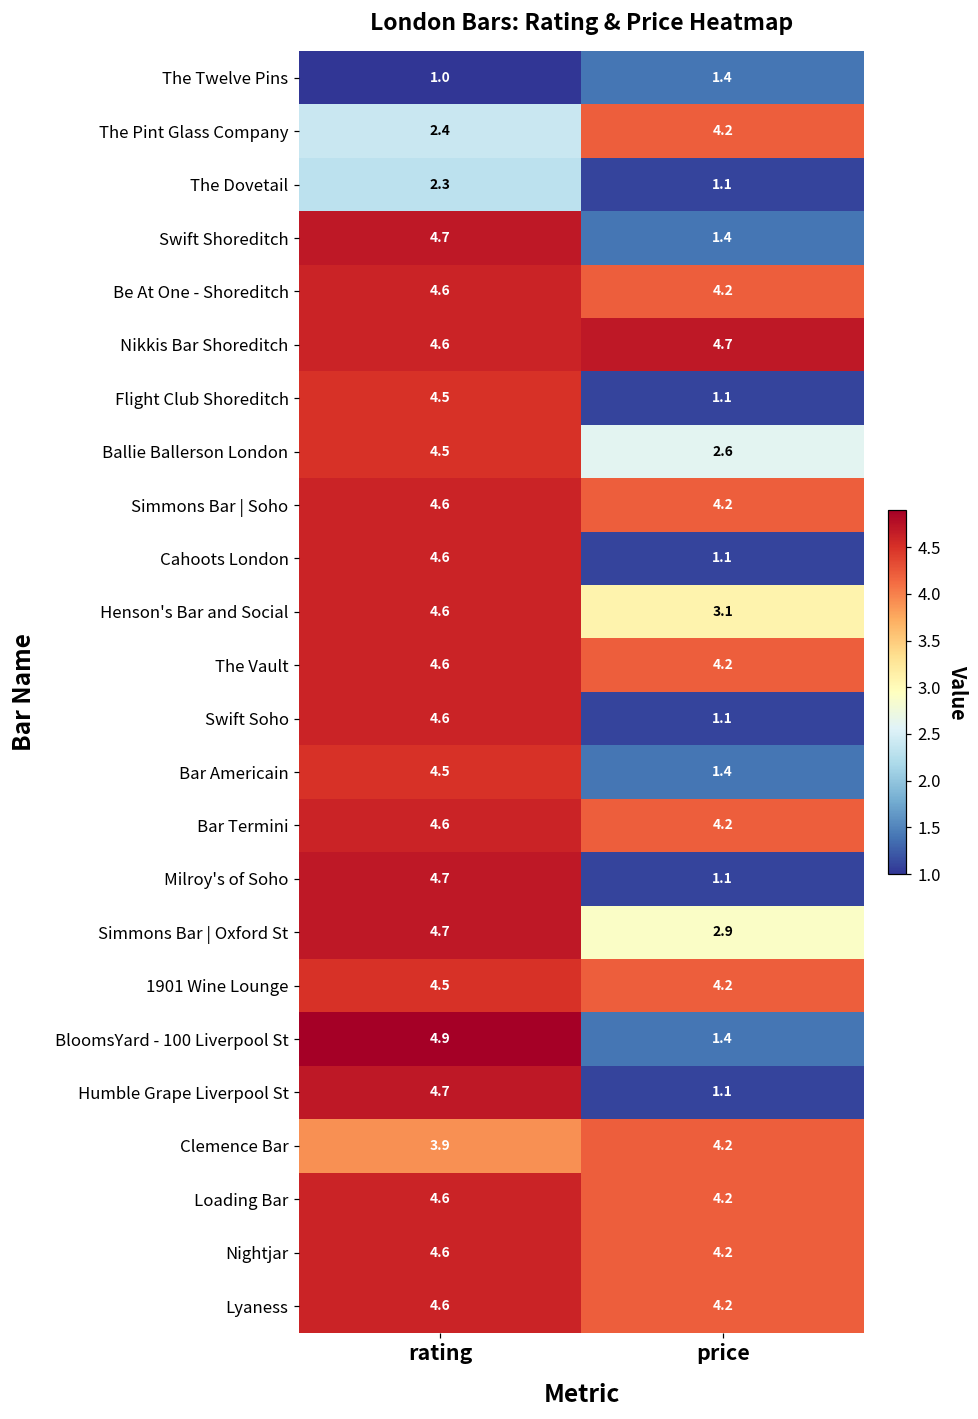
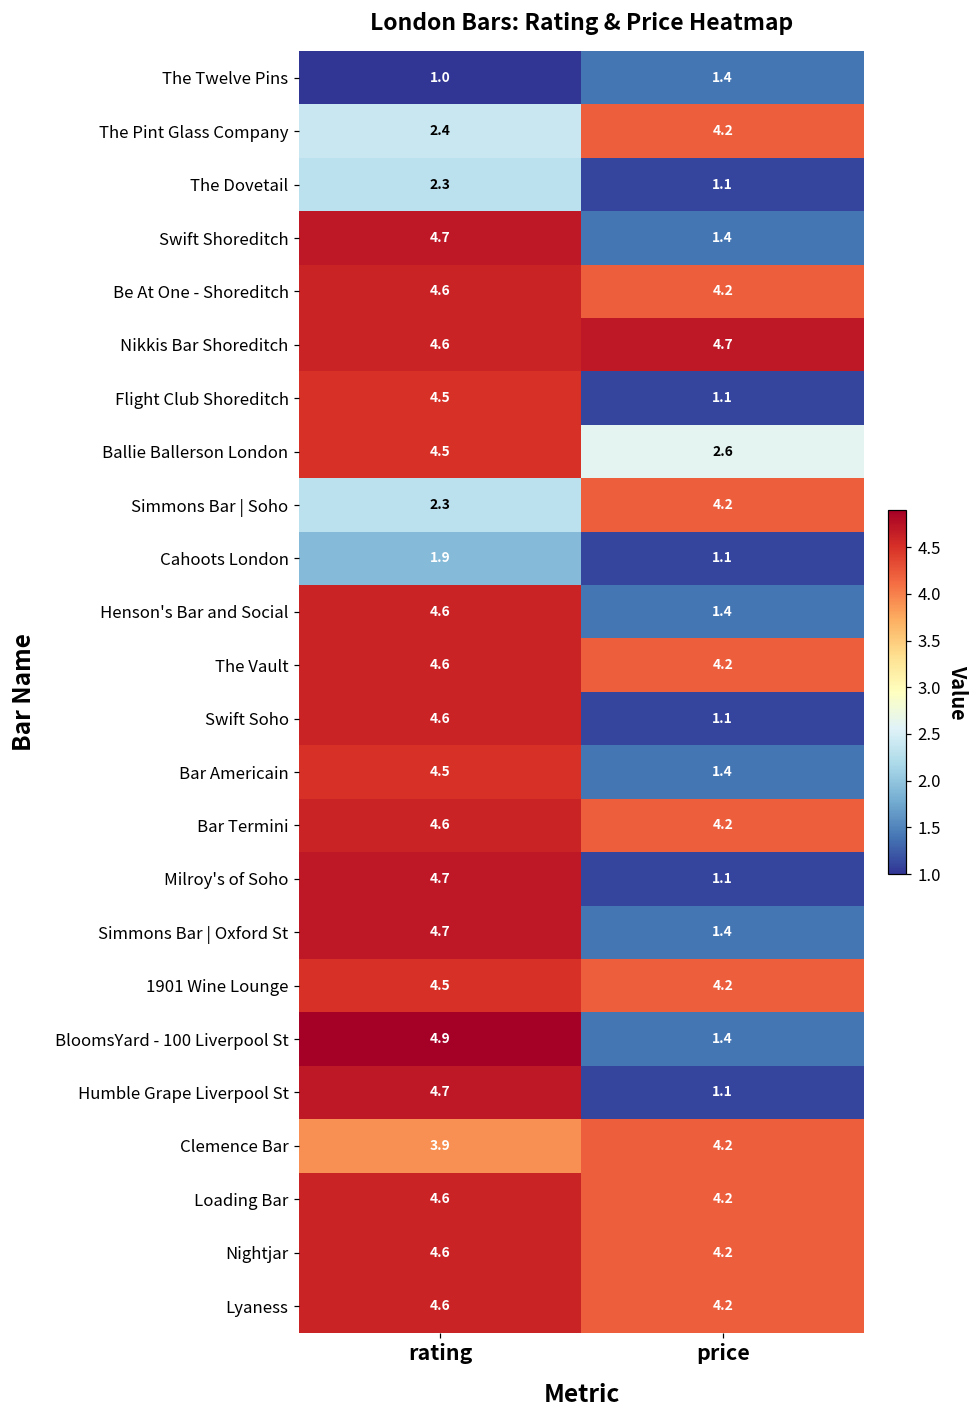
Simmons Bar | Soho, rating: 4.6 -> 2.3
Cahoots London, rating: 4.6 -> 1.9
Henson's Bar and Social, price: 3.1 -> 1.4
Simmons Bar | Oxford St, price: 2.9 -> 1.4
